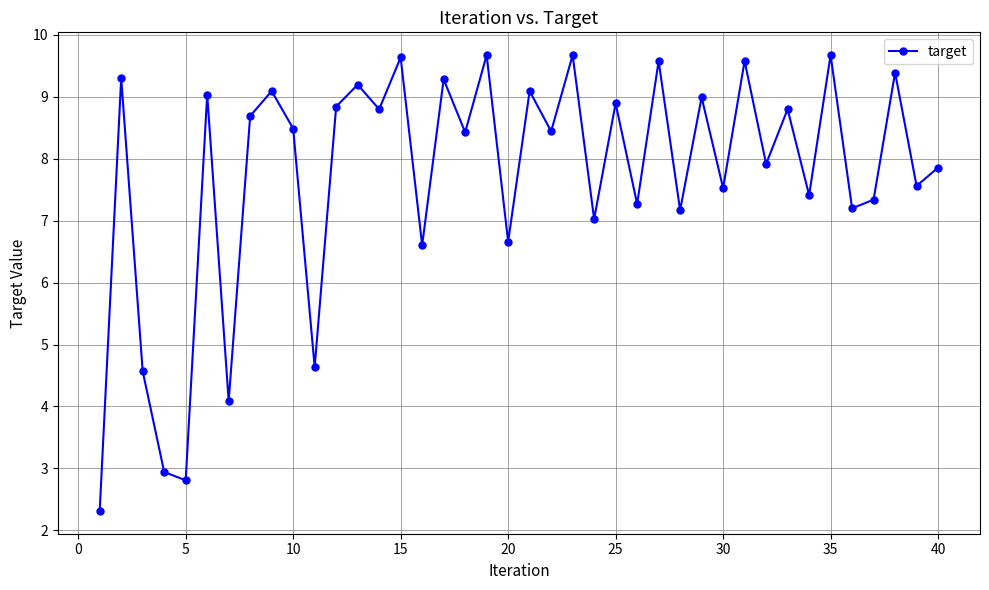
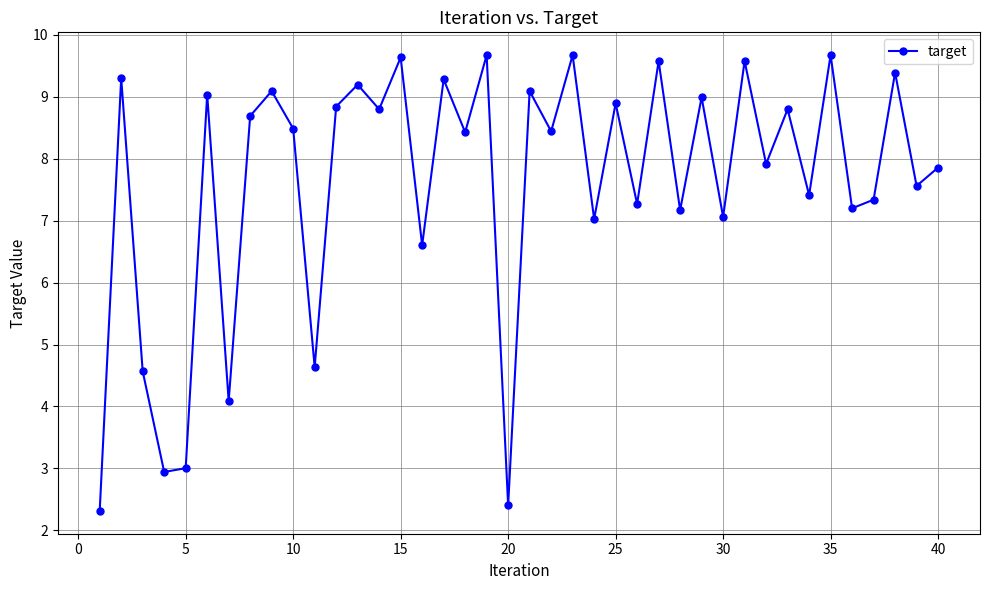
5: 2.8 -> 3.0
20: 6.7 -> 2.4
30: 7.5 -> 7.1
